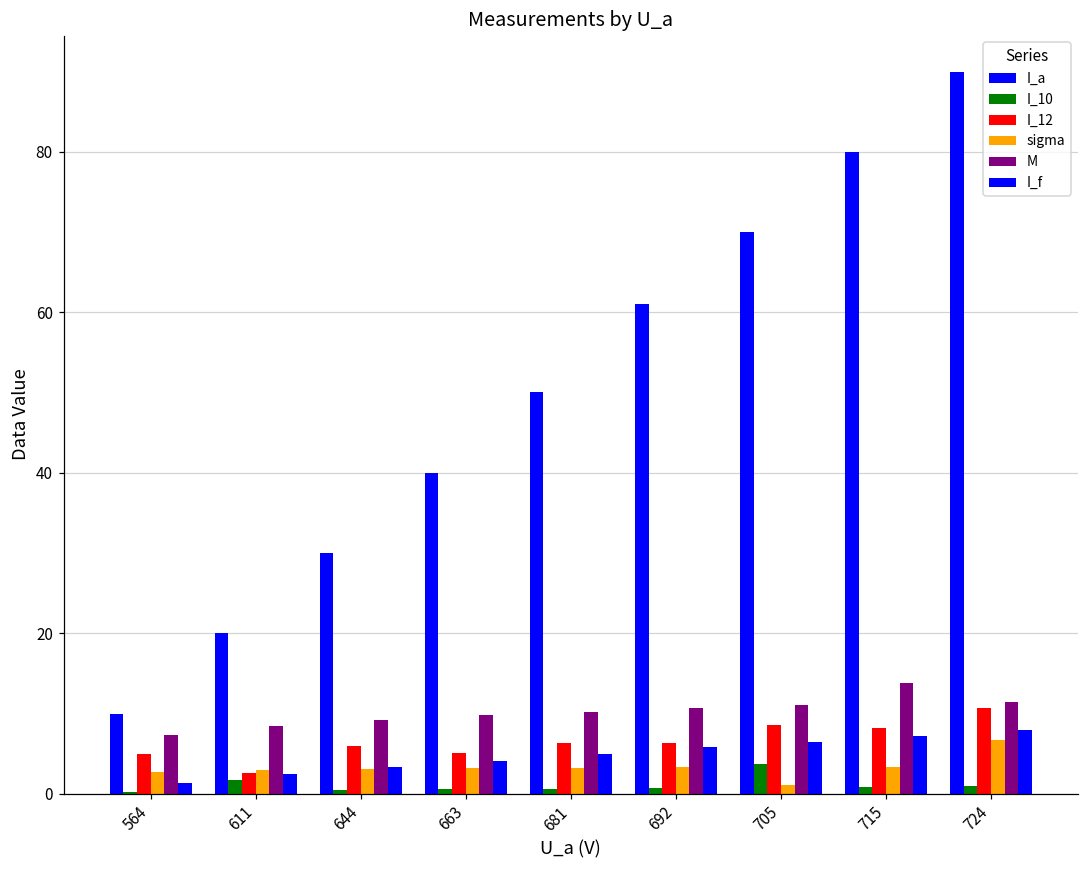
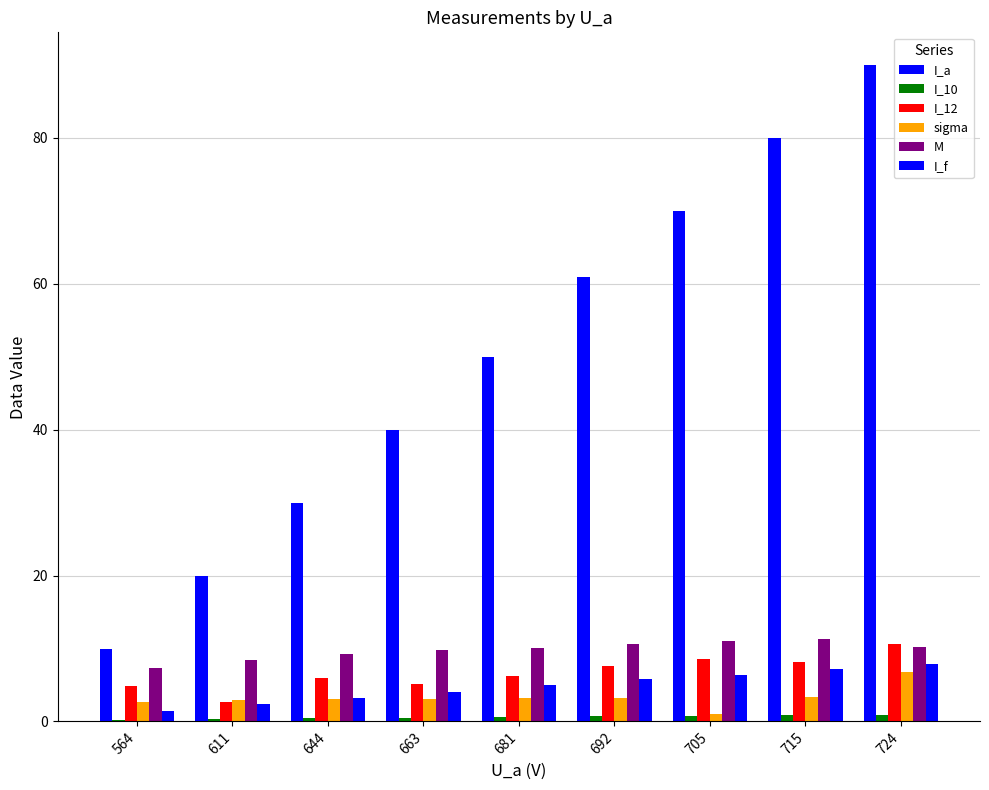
I_10, 611: 2 -> 0
I_12, 692: 6 -> 8
I_10, 705: 4 -> 1
M, 715: 14 -> 11
M, 724: 11 -> 10
